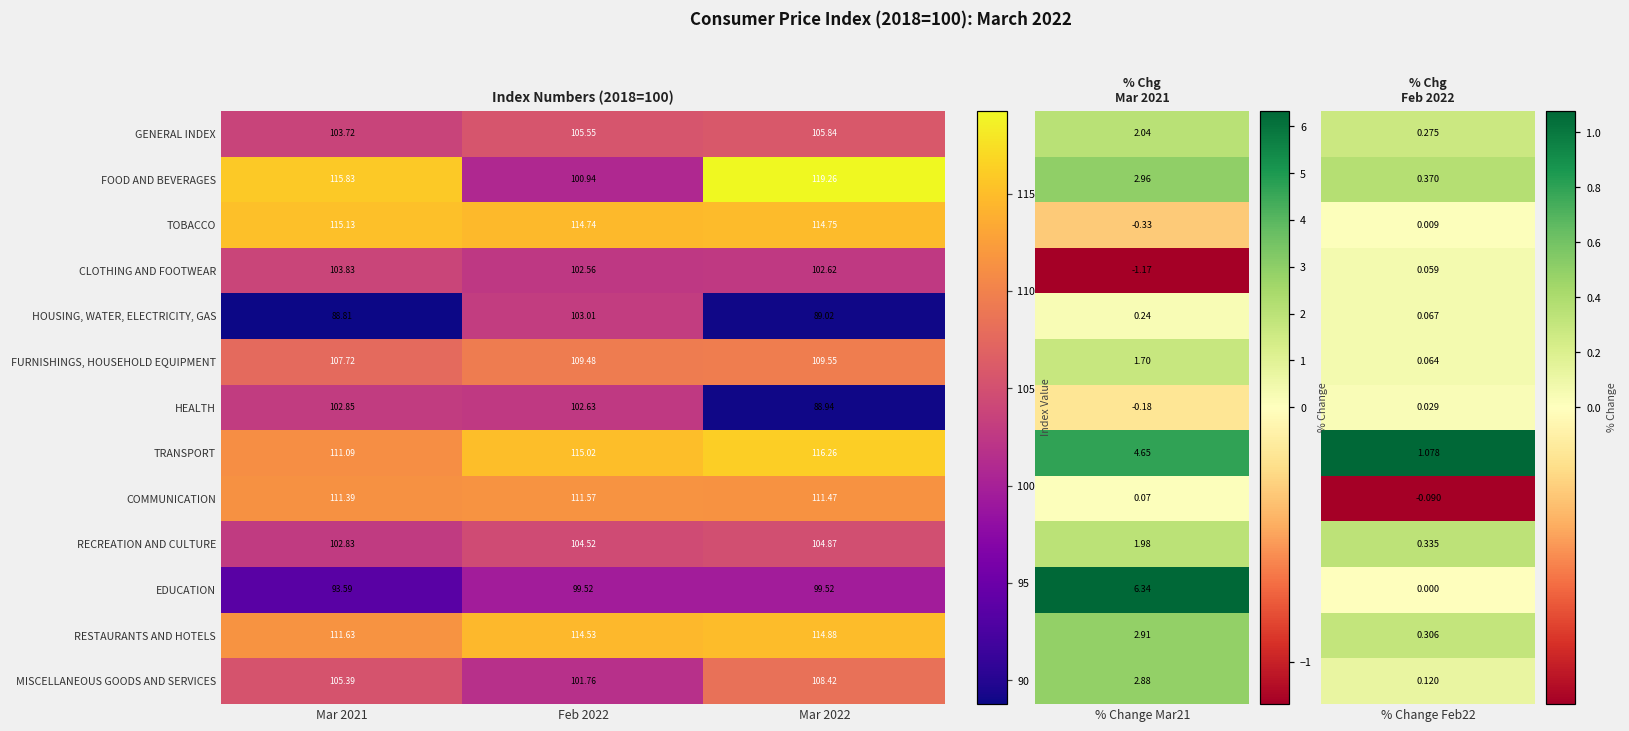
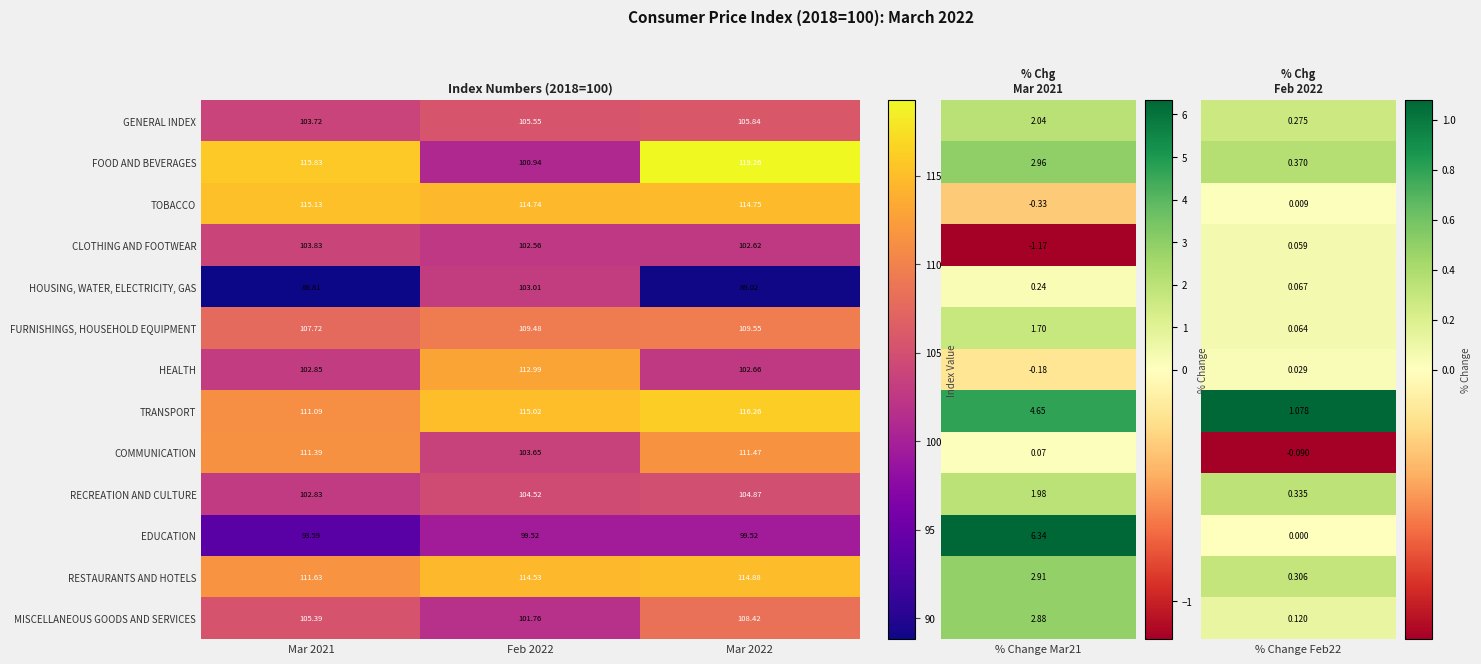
Index Numbers (2018=100), HEALTH, Feb 2022: 102.63 -> 112.99
Index Numbers (2018=100), HEALTH, Mar 2022: 88.94 -> 102.66
Index Numbers (2018=100), COMMUNICATION, Feb 2022: 111.57 -> 103.65
